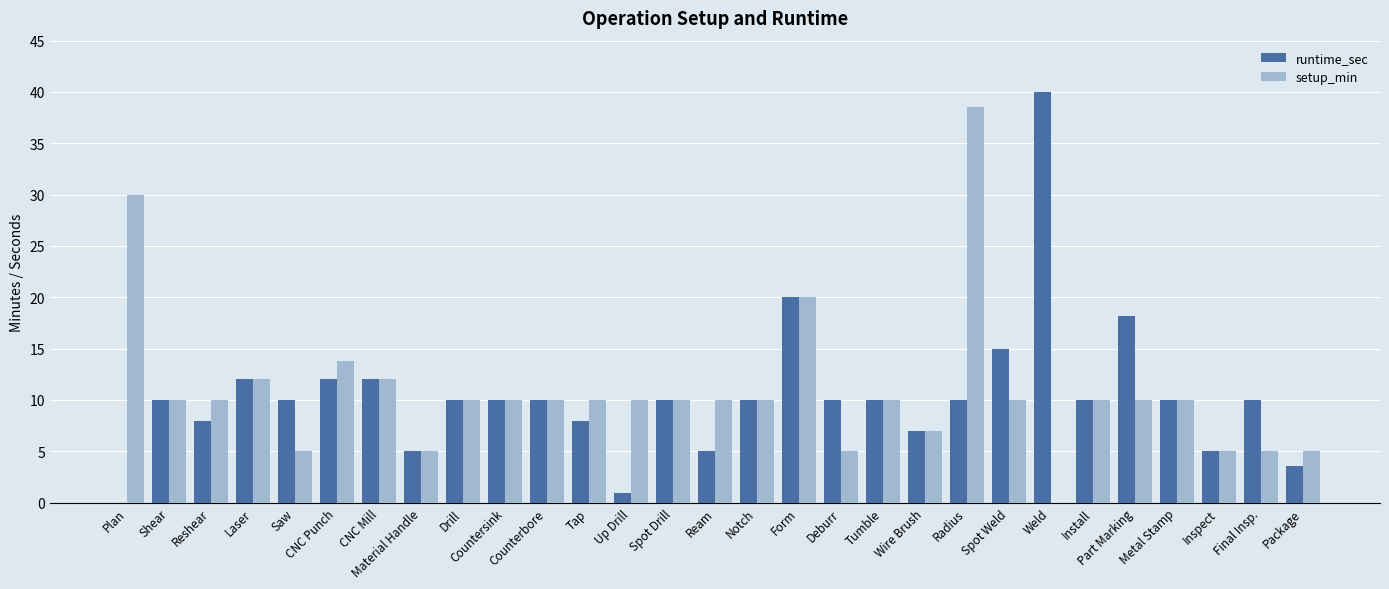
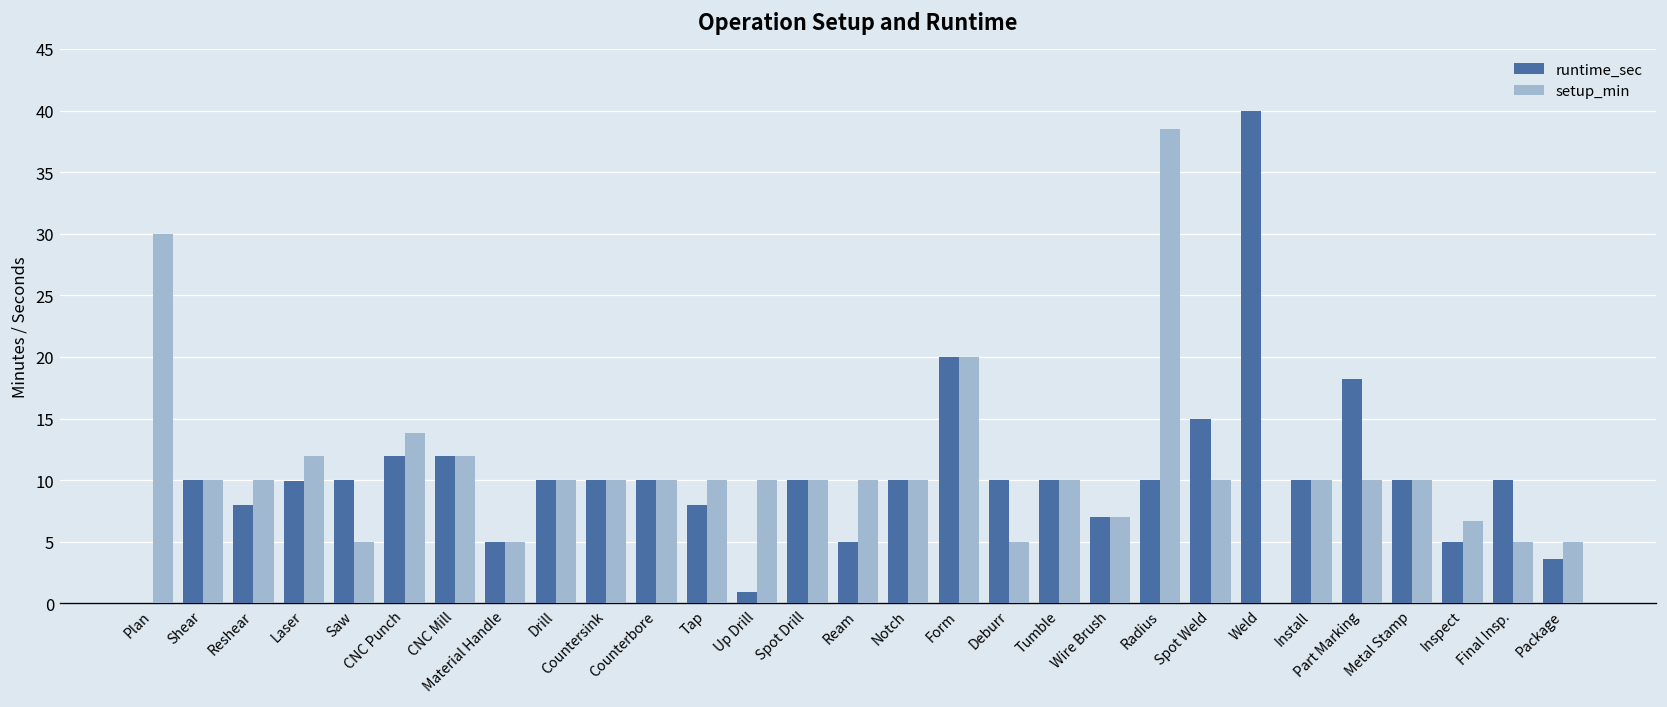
runtime_sec, Laser: 12.0 -> 9.9
setup_min, Inspect: 5.0 -> 6.7
